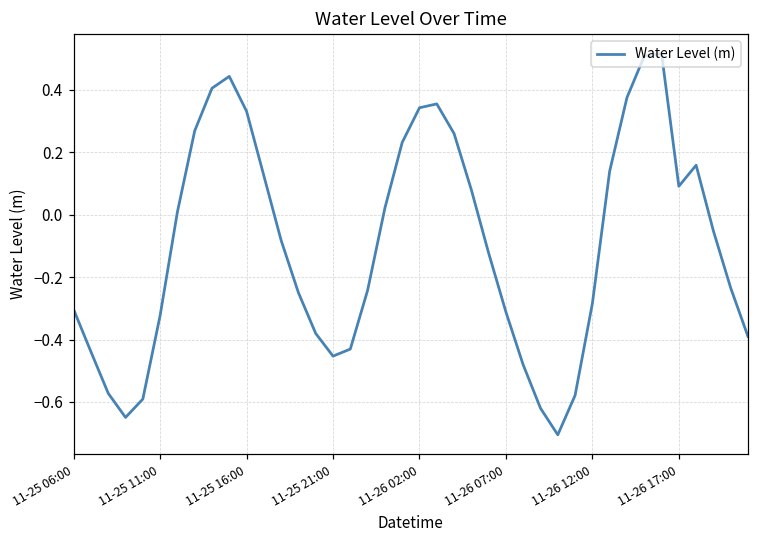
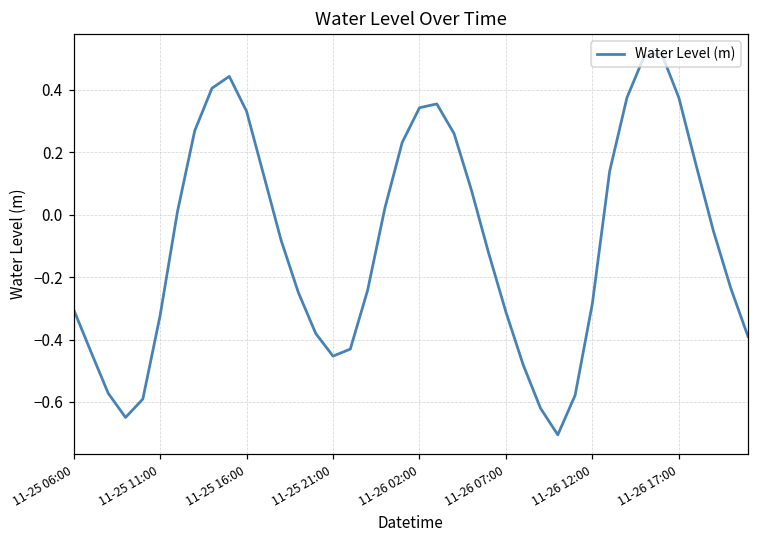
11-26 17:00: 0.09 -> 0.37
